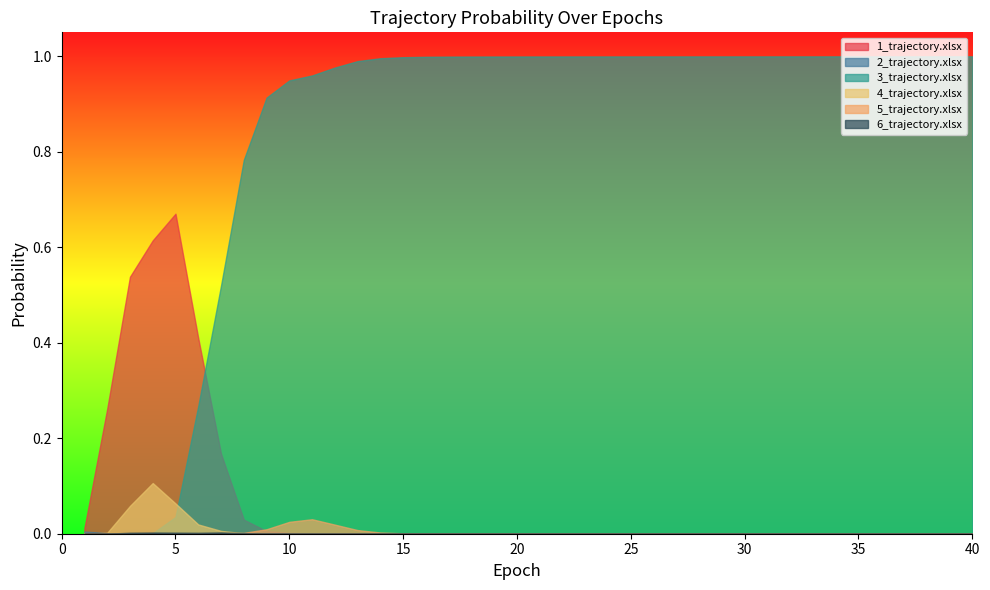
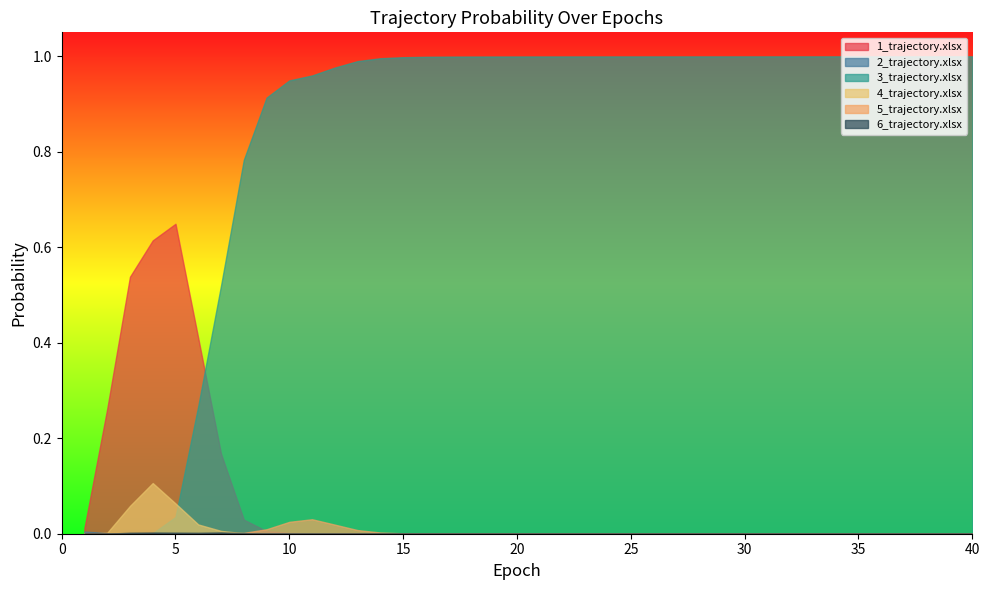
1_trajectory.xlsx, 5: 0.67 -> 0.65
